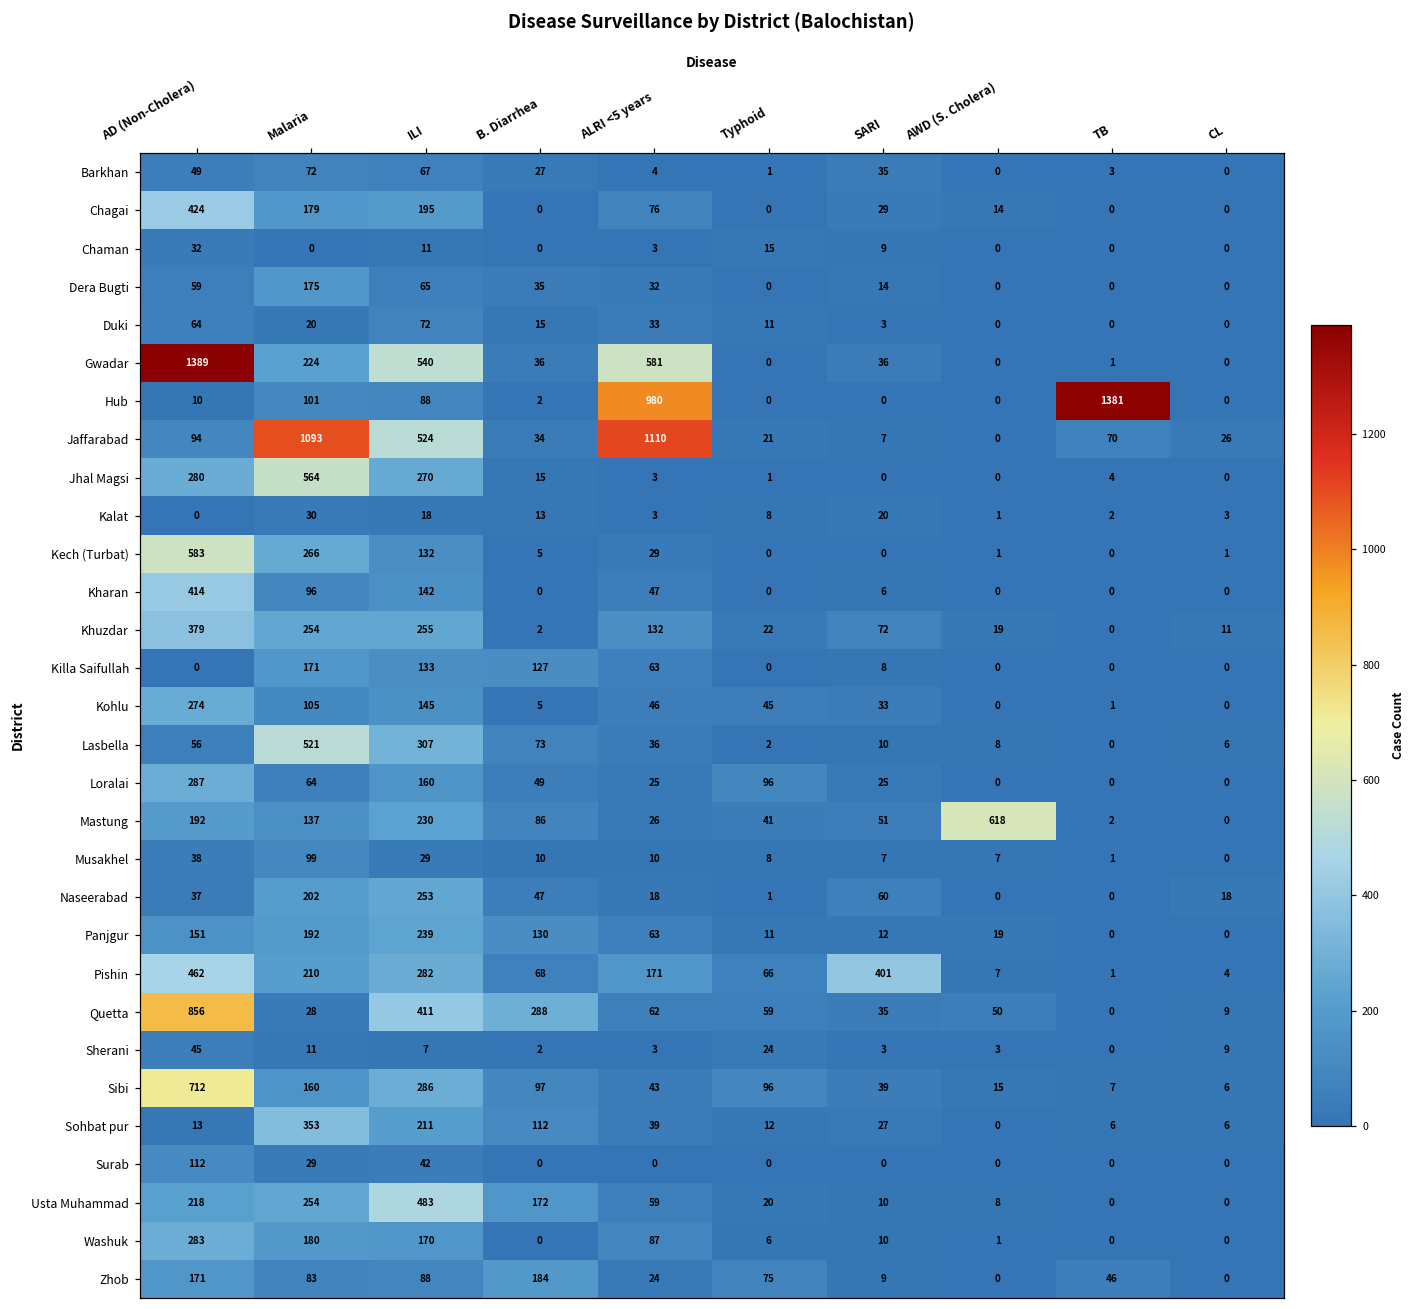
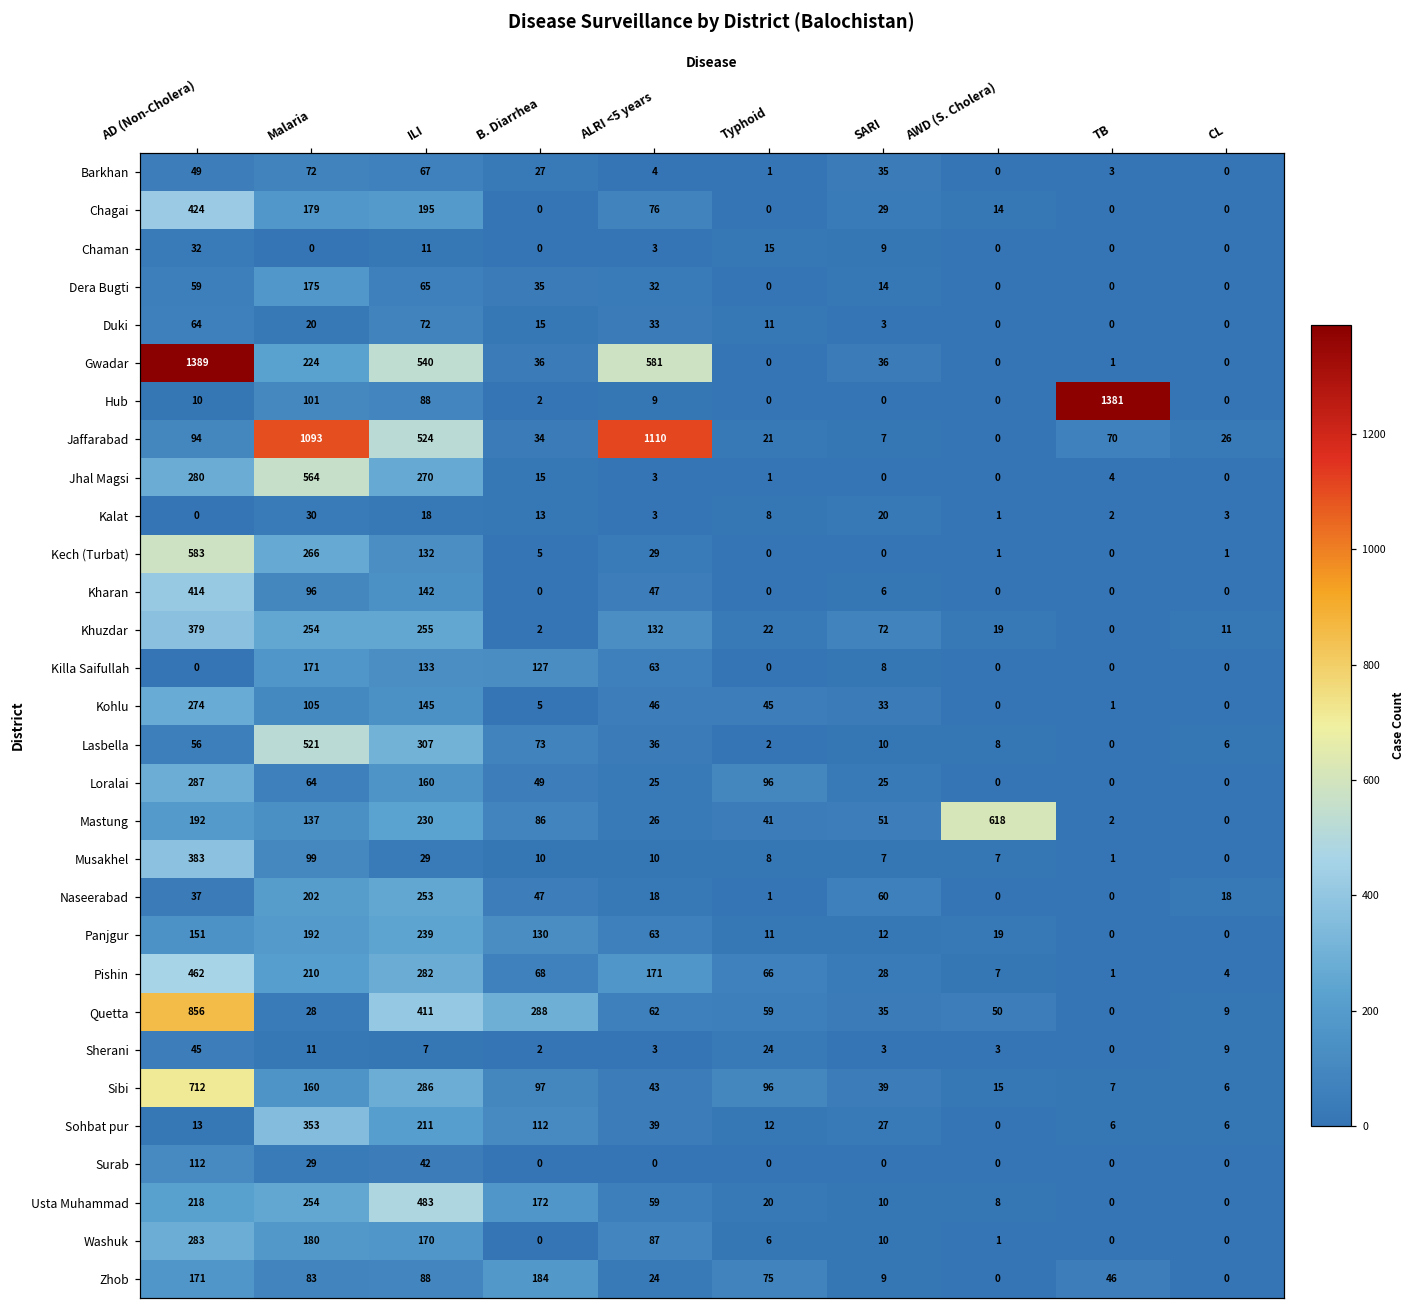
Hub, ALRI <5 years: 980 -> 9
Musakhel, AD (Non-Cholera): 38 -> 383
Pishin, SARI: 401 -> 28
